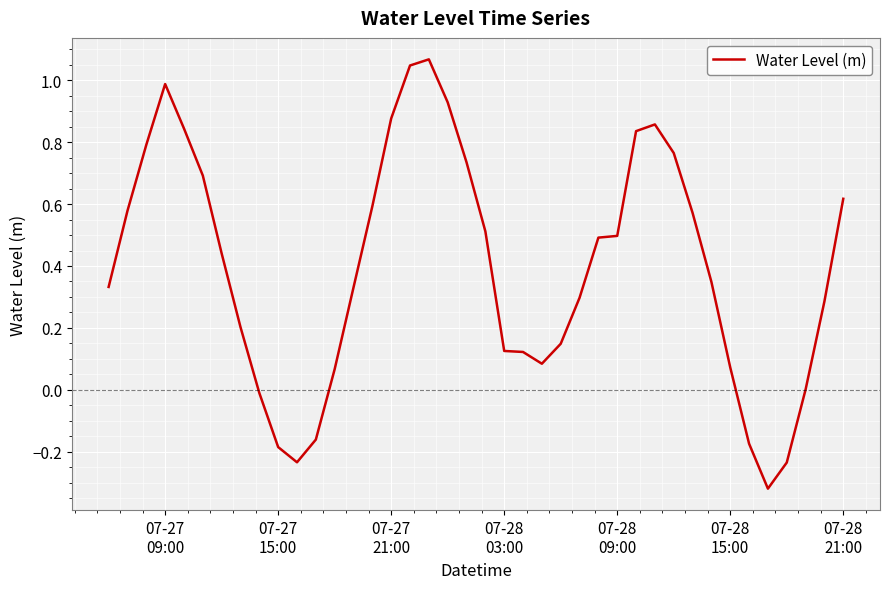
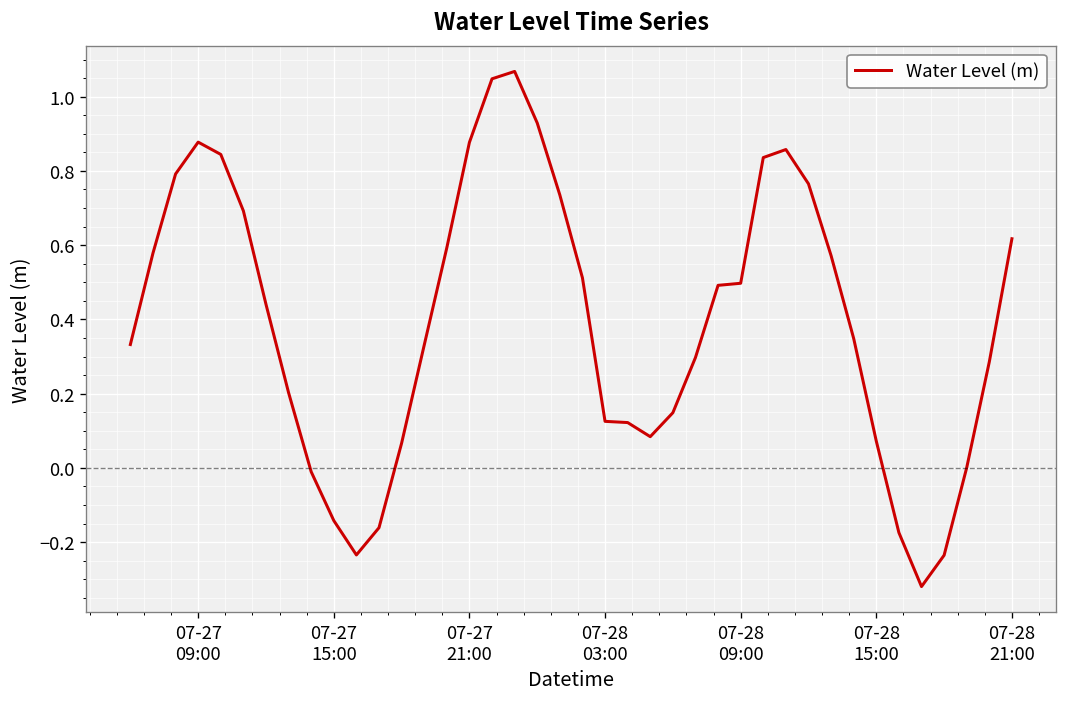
07-27 09:00: 0.99 -> 0.88
07-27 15:00: -0.19 -> -0.14
